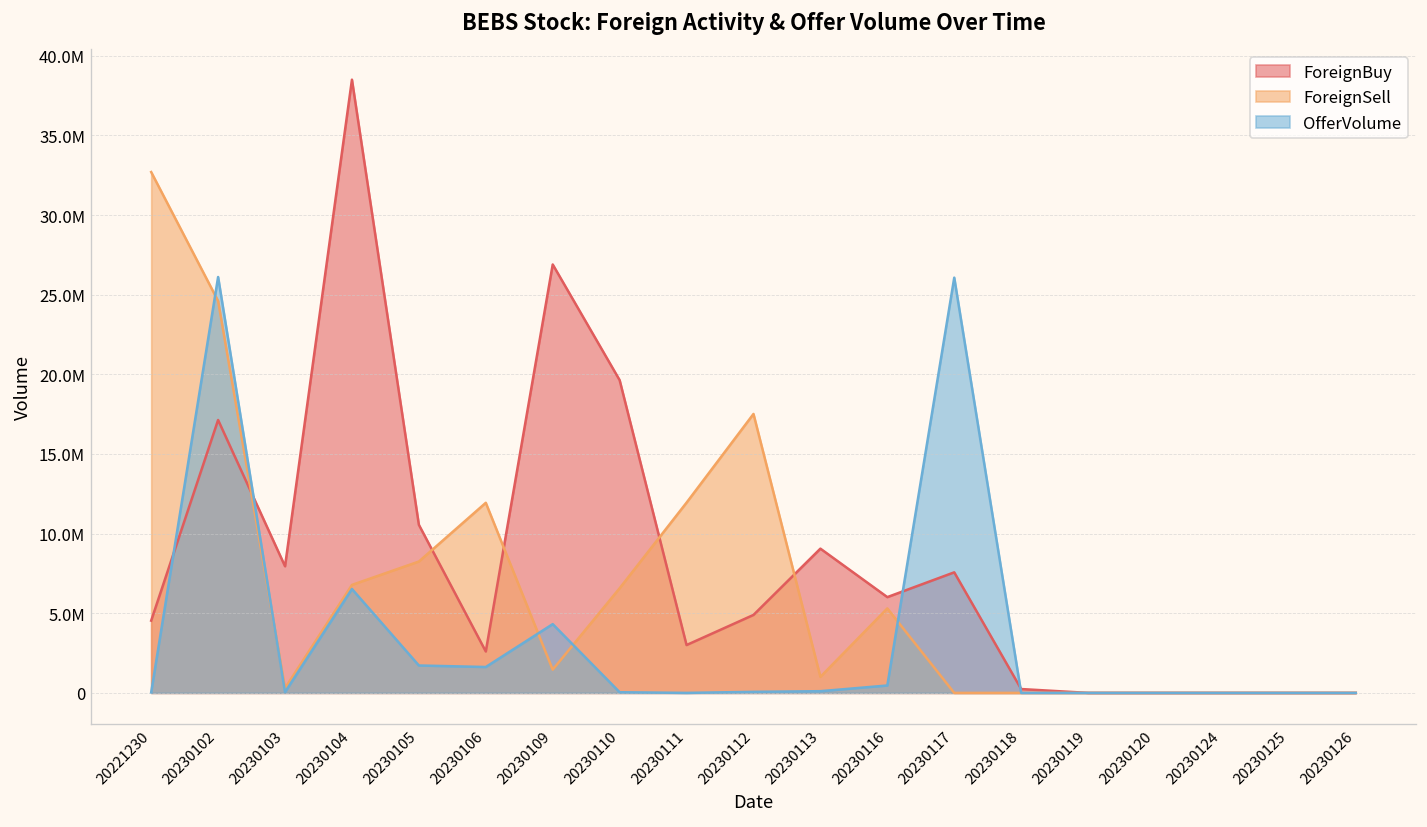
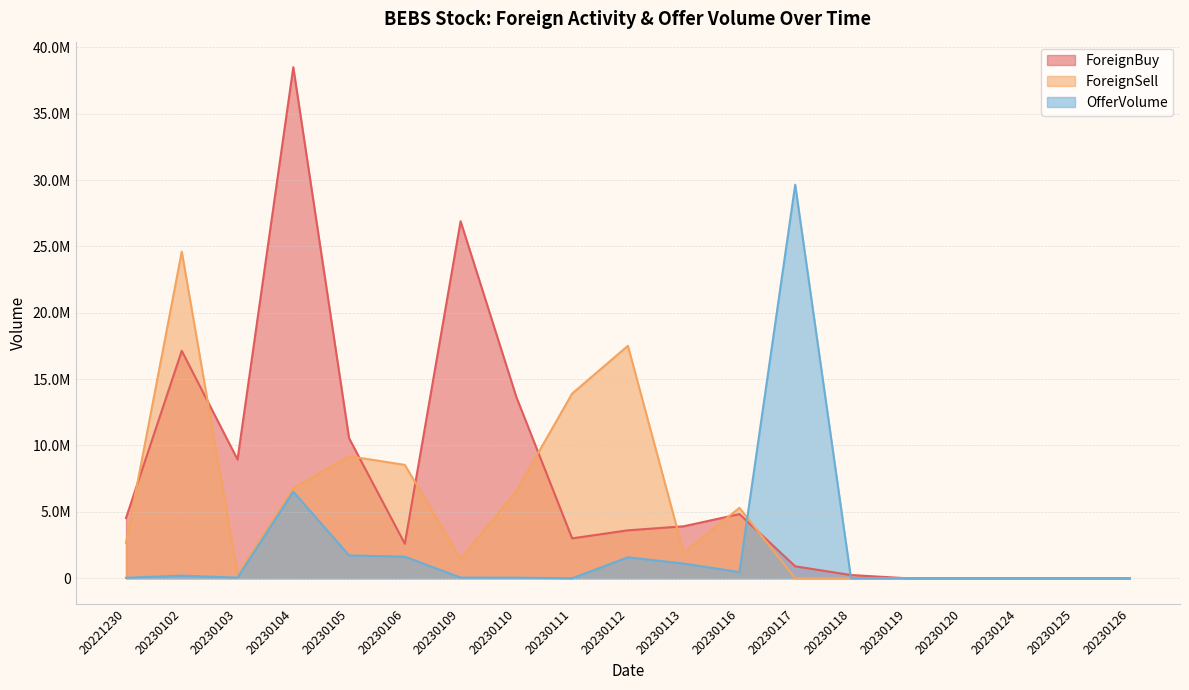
ForeignSell, 20221230: 32700000 -> 2700000
OfferVolume, 20230102: 26100000 -> 200000
ForeignBuy, 20230103: 7900000 -> 8900000
ForeignSell, 20230105: 8200000 -> 9200000
ForeignSell, 20230106: 11900000 -> 8500000
OfferVolume, 20230109: 4300000 -> 100000
ForeignBuy, 20230110: 19600000 -> 13600000
ForeignSell, 20230111: 11900000 -> 13900000
ForeignBuy, 20230112: 4900000 -> 3600000
OfferVolume, 20230112: 100000 -> 1600000
ForeignBuy, 20230113: 9100000 -> 3900000
ForeignSell, 20230113: 1000000 -> 1900000
OfferVolume, 20230113: 100000 -> 1100000
ForeignBuy, 20230116: 6000000 -> 4800000
ForeignBuy, 20230117: 7600000 -> 900000
OfferVolume, 20230117: 26100000 -> 29600000
